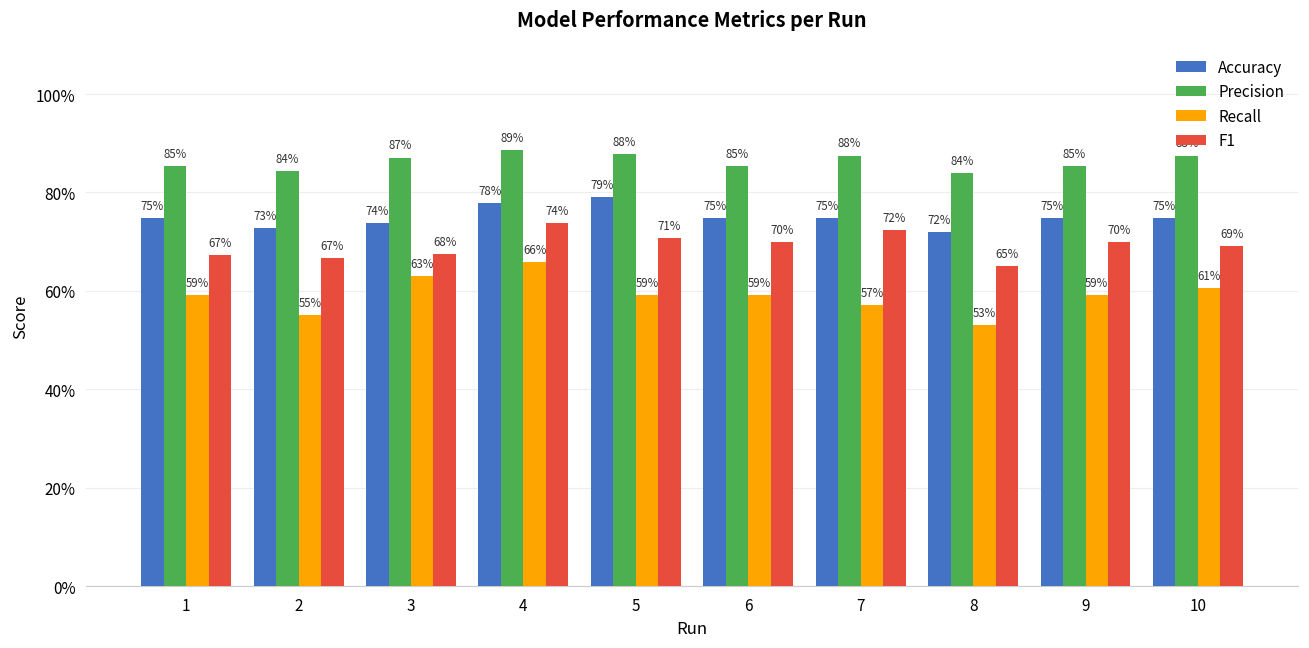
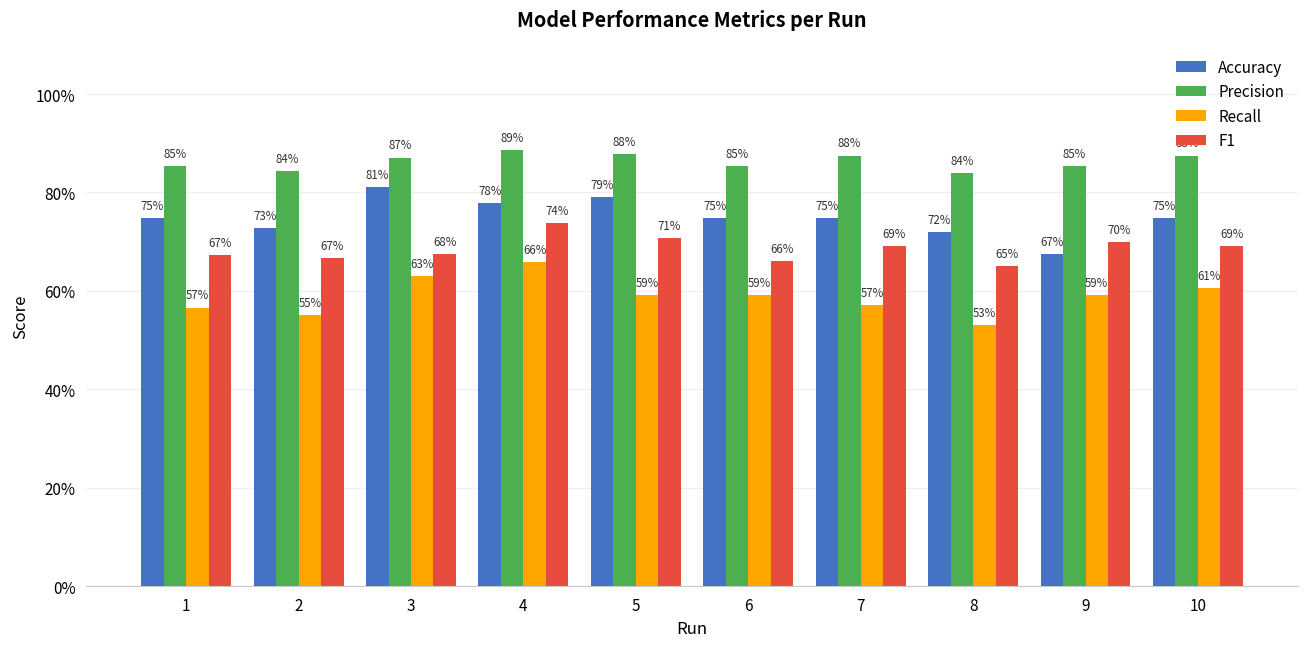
Recall, 1: 59% -> 57%
Accuracy, 3: 74% -> 81%
F1, 6: 70% -> 66%
F1, 7: 72% -> 69%
Accuracy, 9: 75% -> 67%
